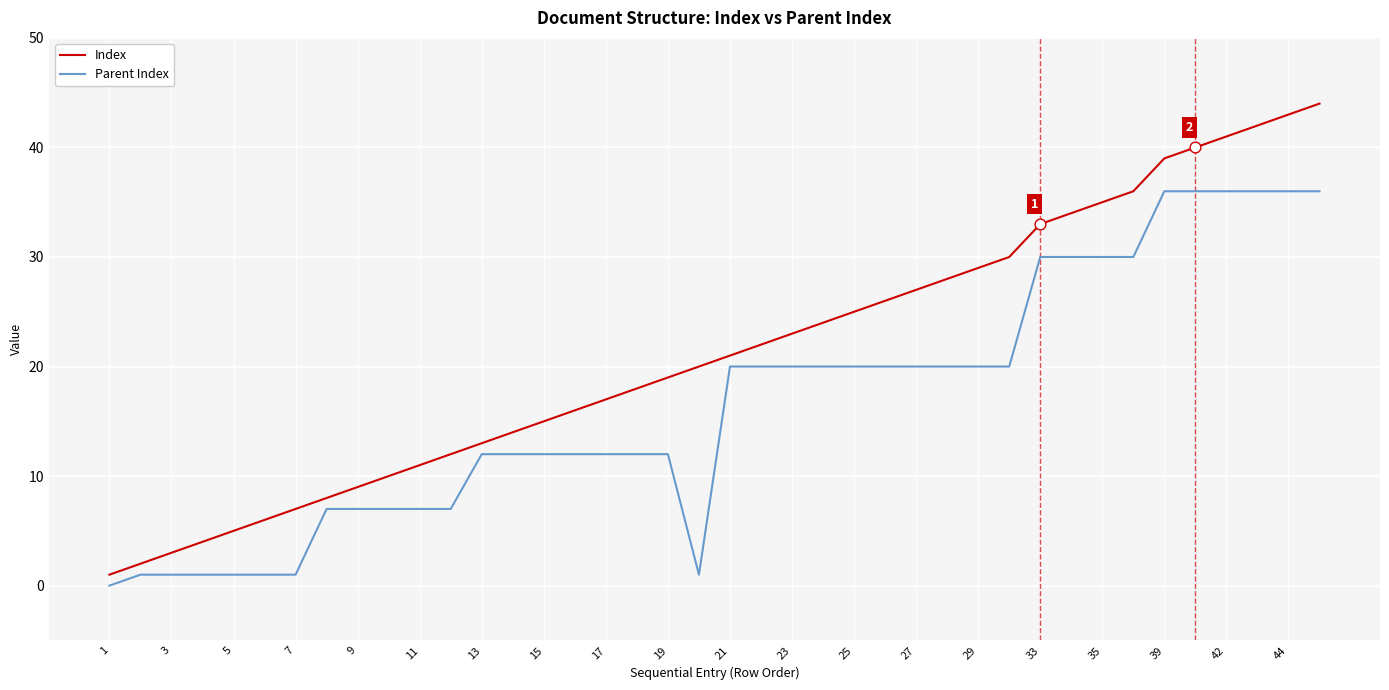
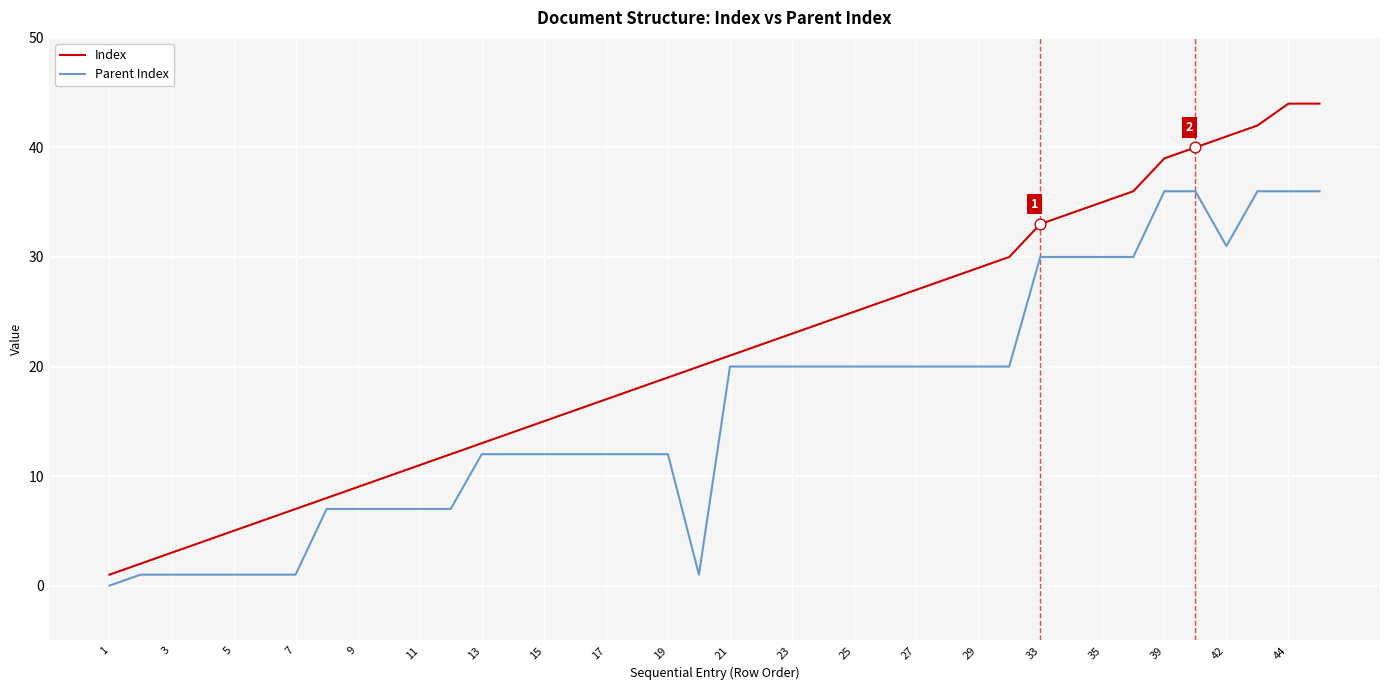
Parent Index, 42: 36 -> 31
Index, 44: 43 -> 44
